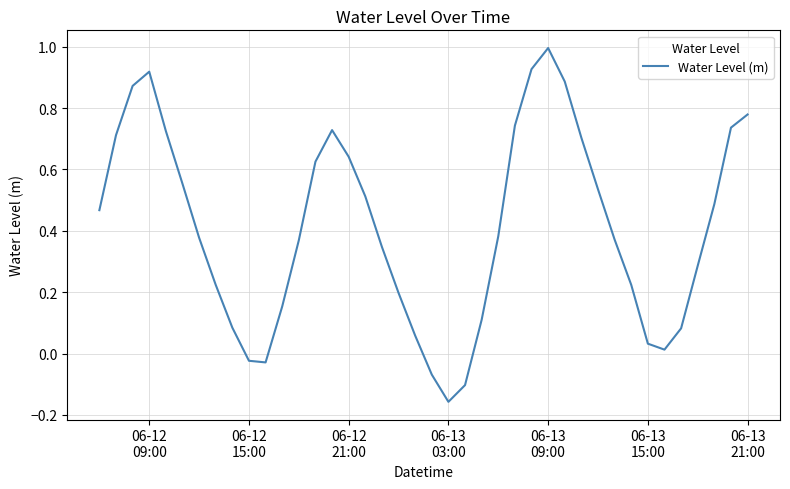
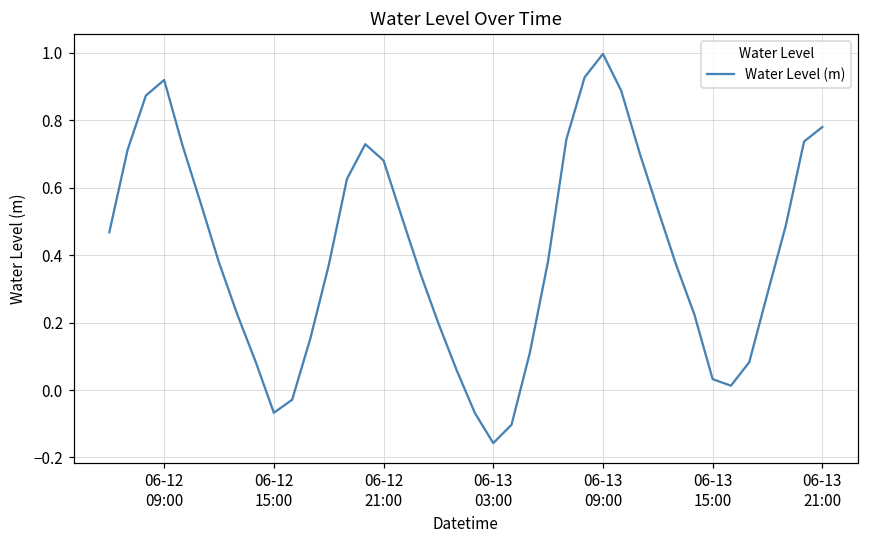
06-12 15:00: -0.02 -> -0.07
06-12 21:00: 0.64 -> 0.68
